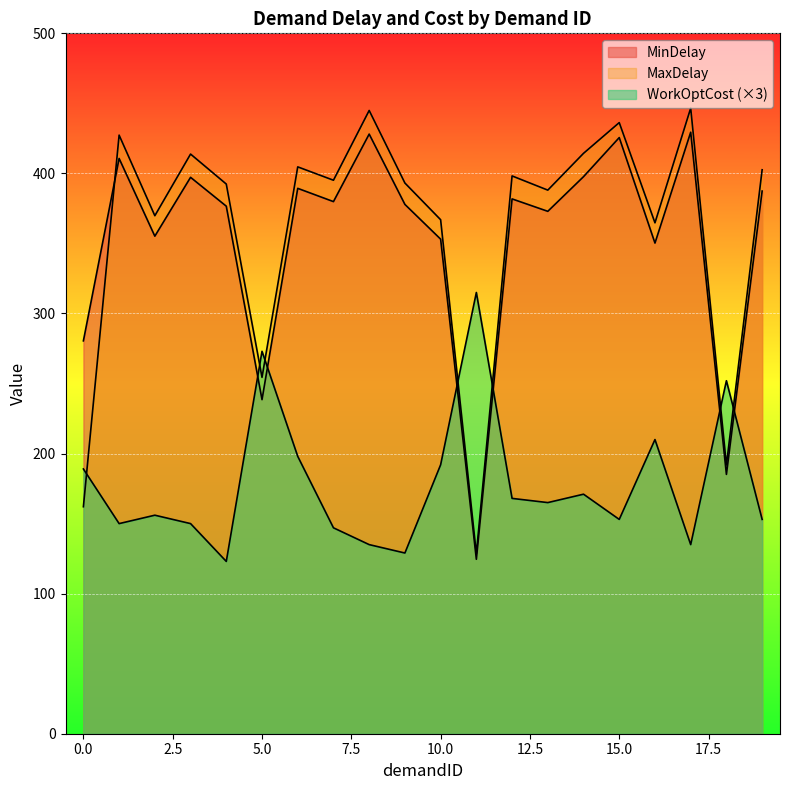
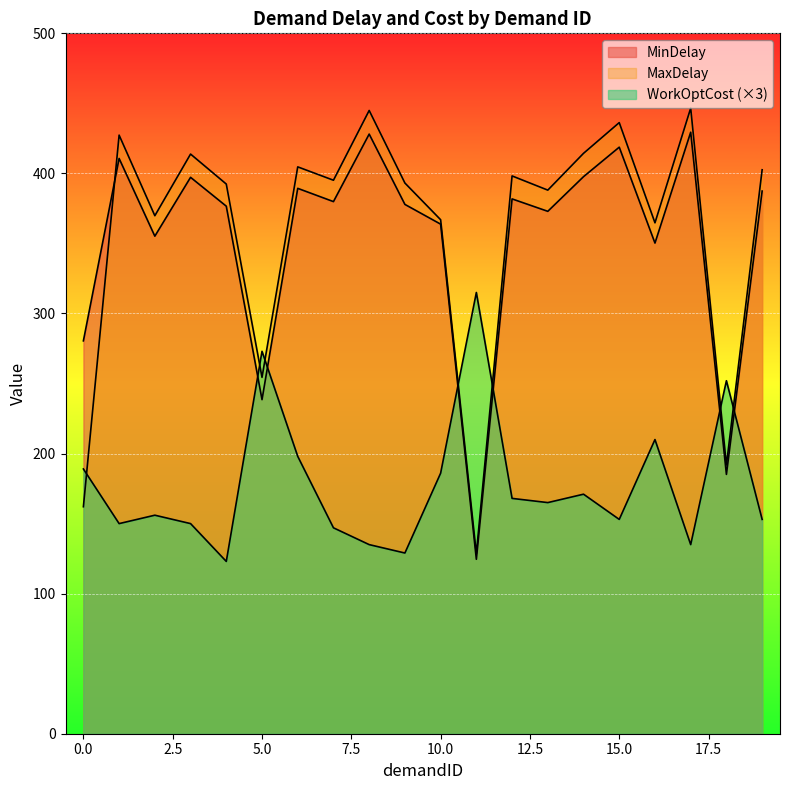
MinDelay, 10.0: 353 -> 364
WorkOptCost (×3), 10.0: 192 -> 186
MinDelay, 15.0: 426 -> 419
